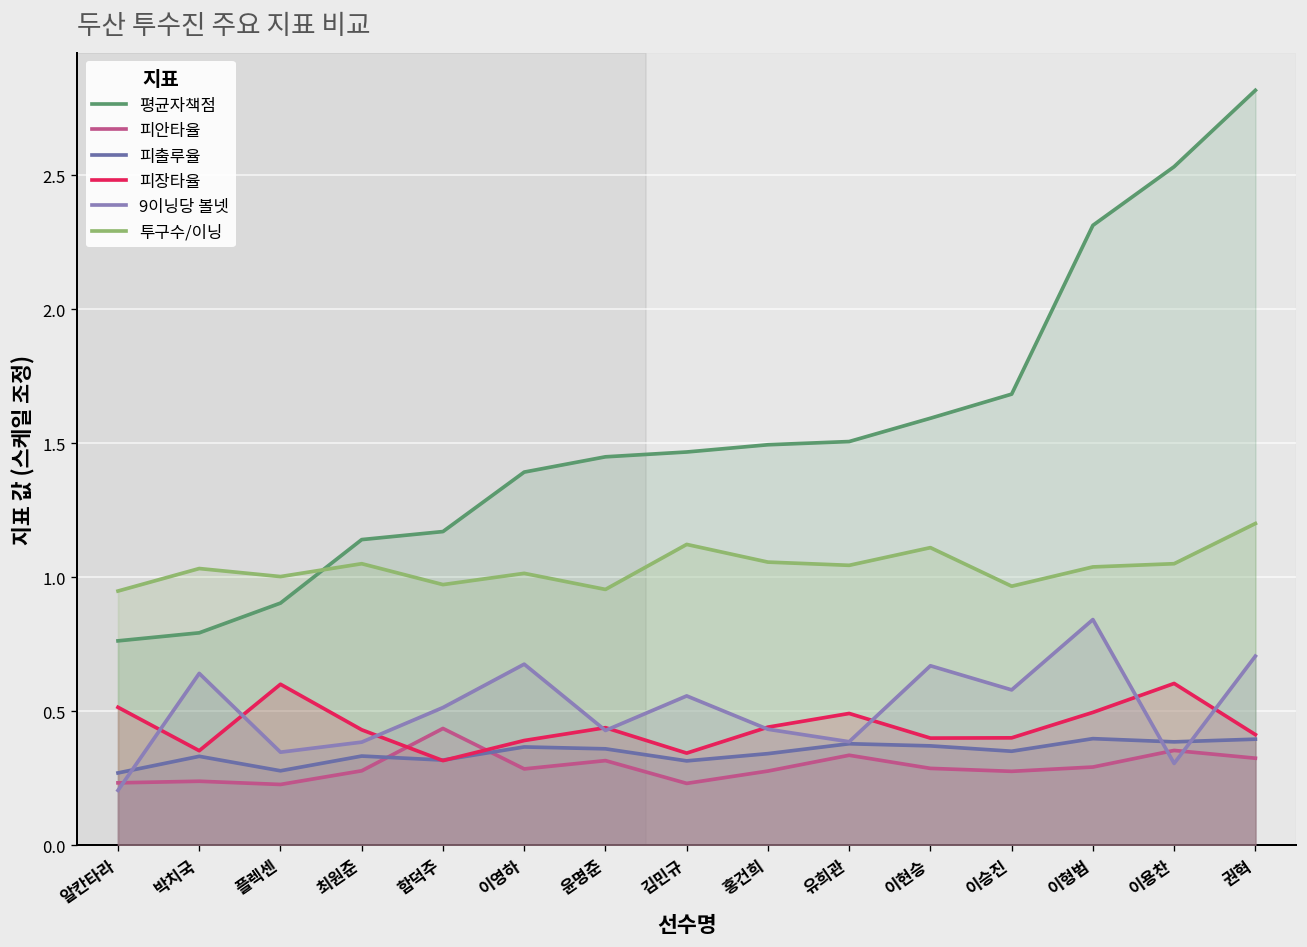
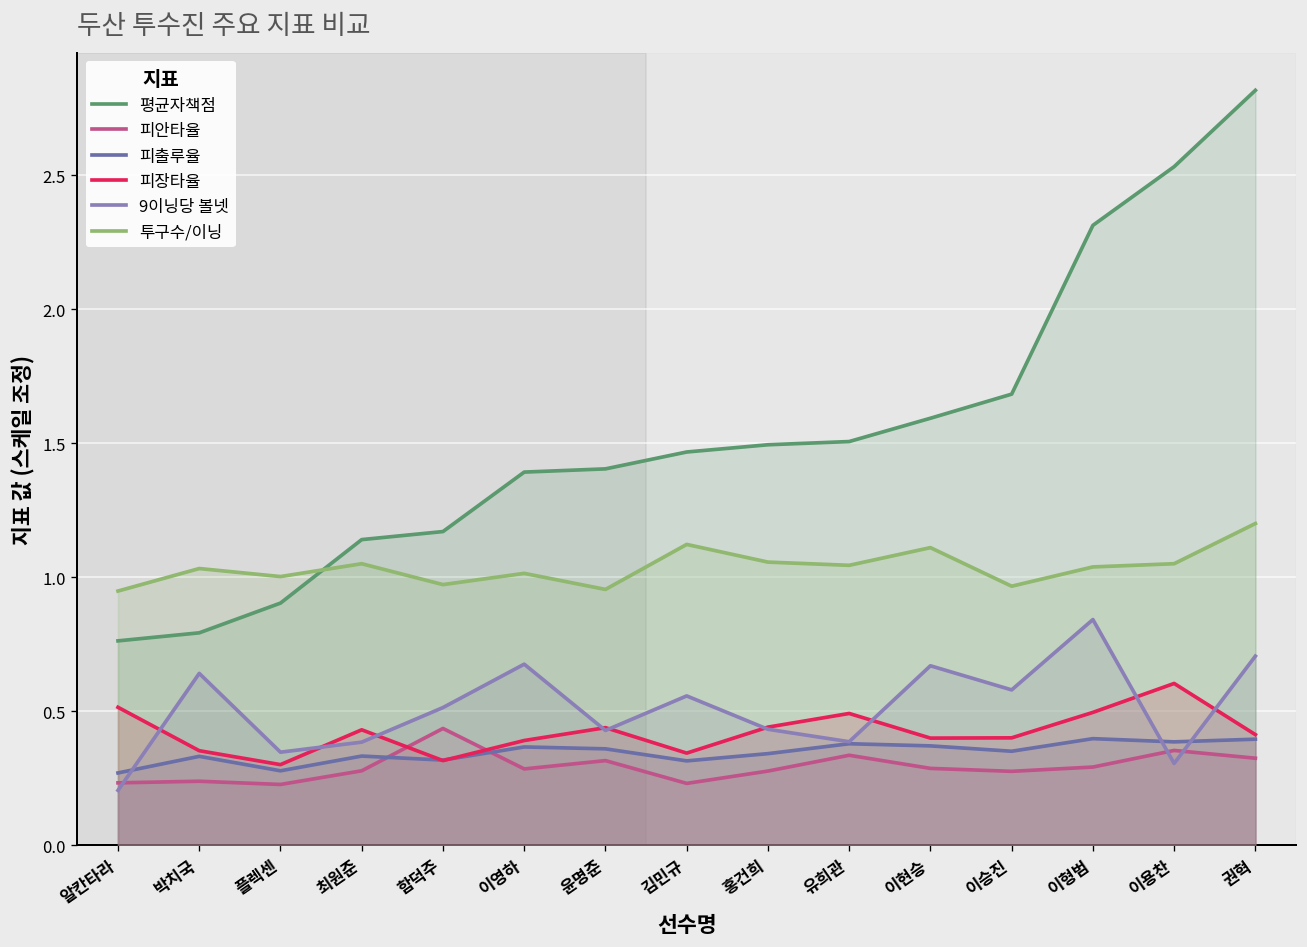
피장타율, 플렉센: 0.6 -> 0.3
평균자책점, 윤명준: 1.45 -> 1.40
